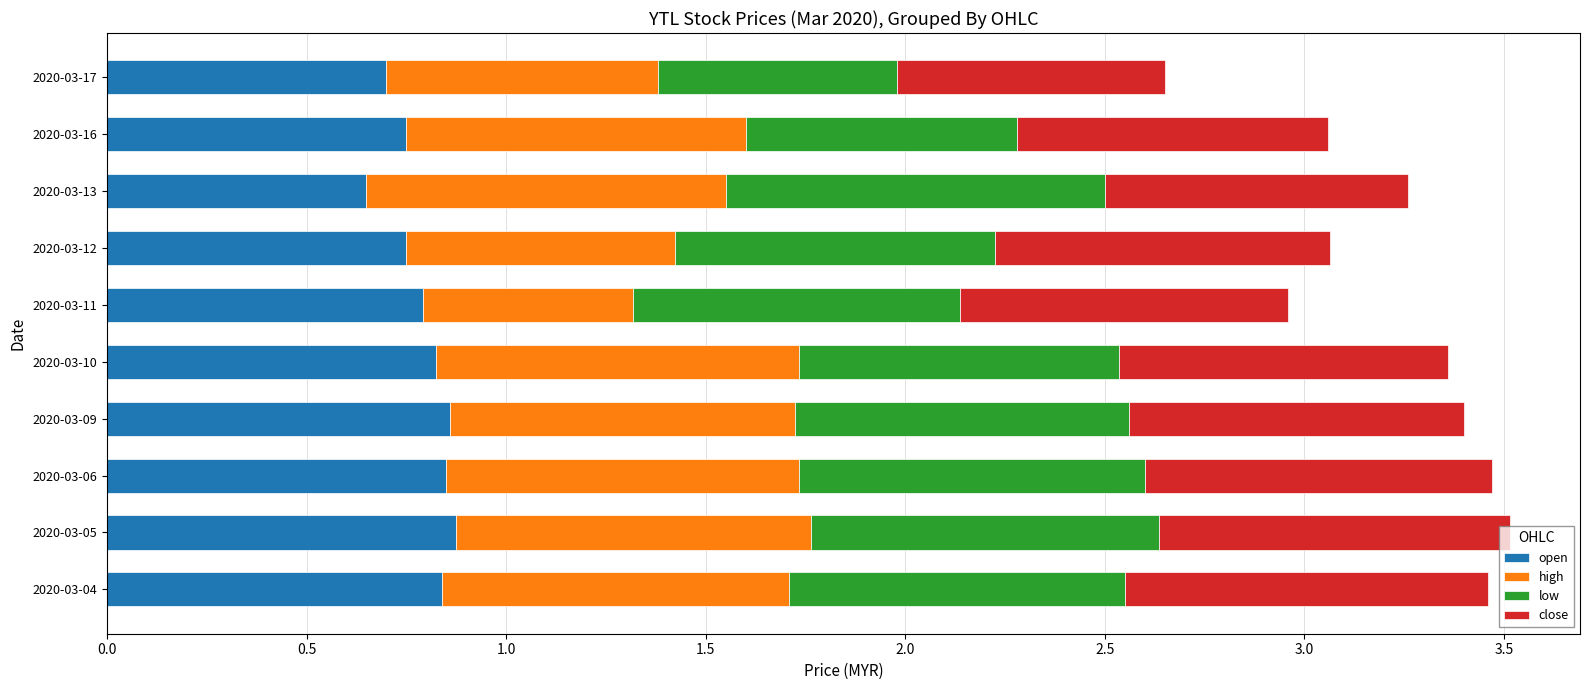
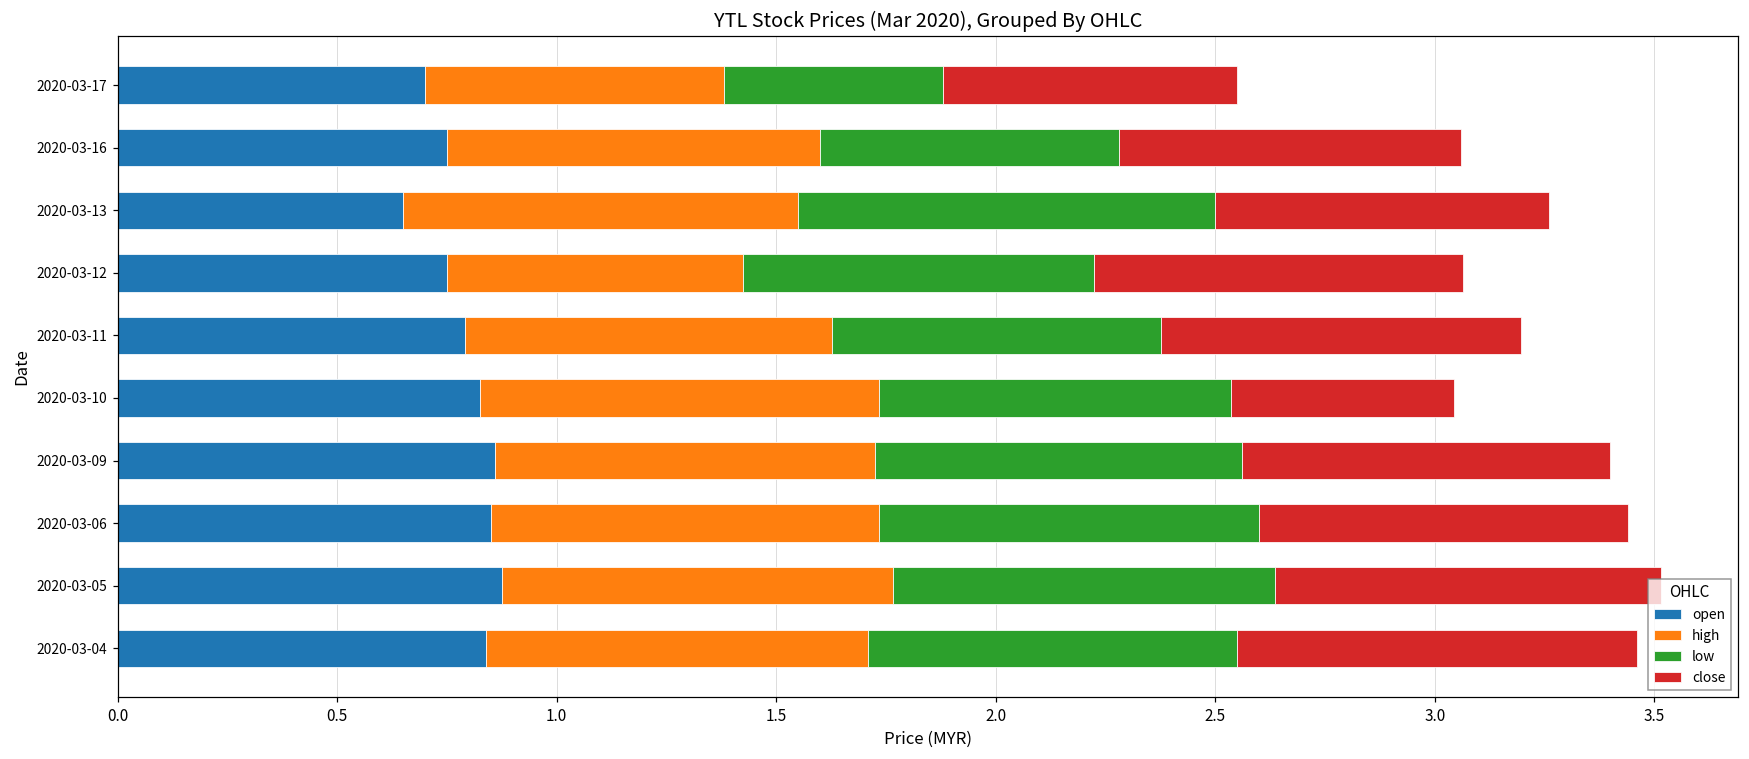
low, 2020-03-17: 0.6 -> 0.5
high, 2020-03-11: 0.53 -> 0.83
low, 2020-03-11: 0.82 -> 0.75
close, 2020-03-10: 0.83 -> 0.51
close, 2020-03-06: 0.87 -> 0.84
